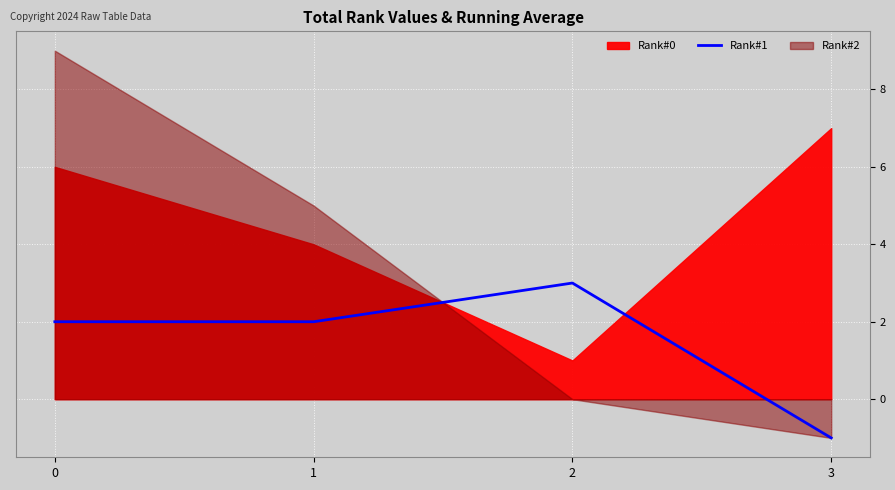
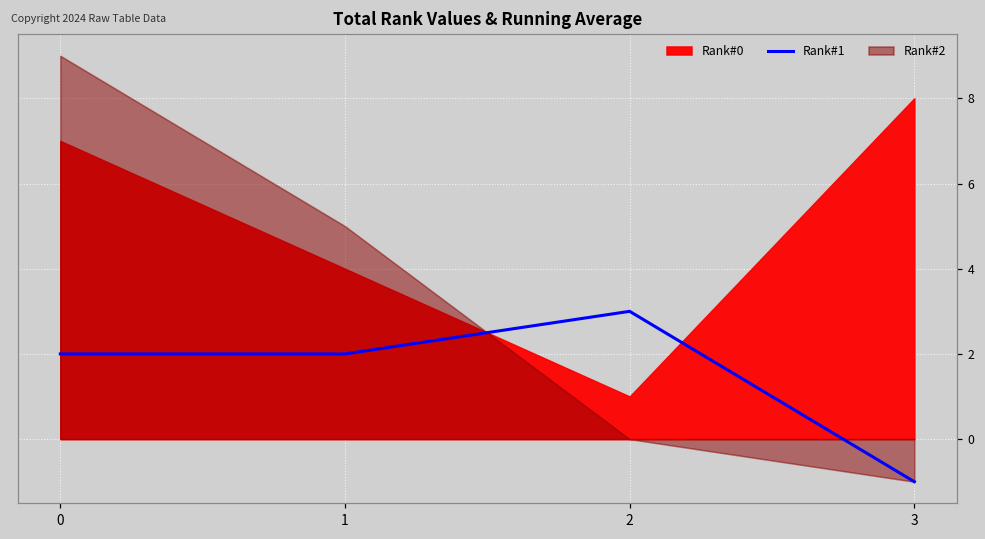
Rank#0, 0: 6 -> 7
Rank#0, 3: 7 -> 8
